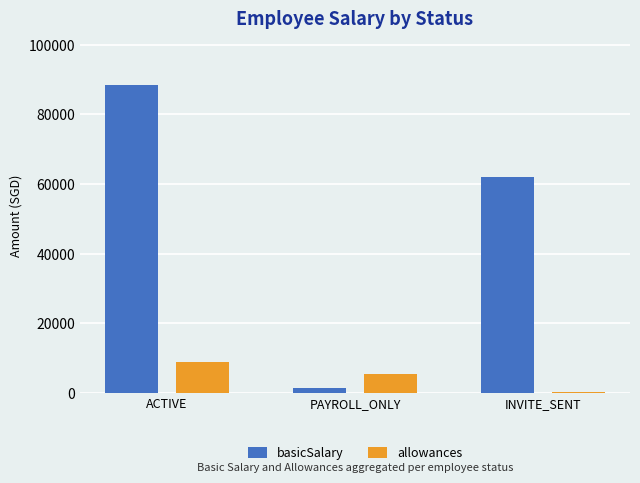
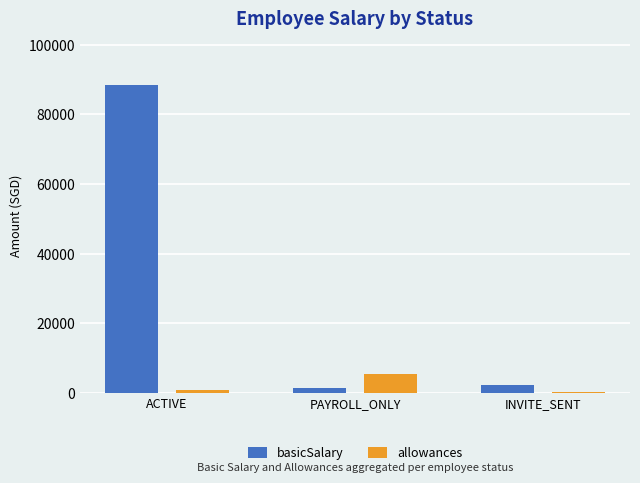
allowances, ACTIVE: 9000 -> 1000
basicSalary, INVITE_SENT: 62000 -> 2000
